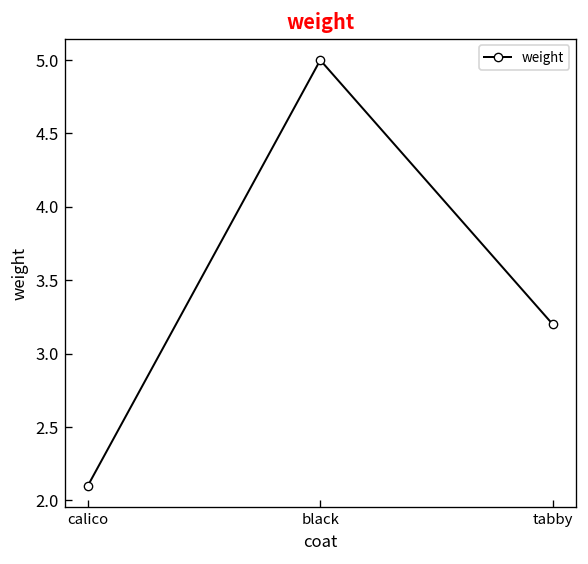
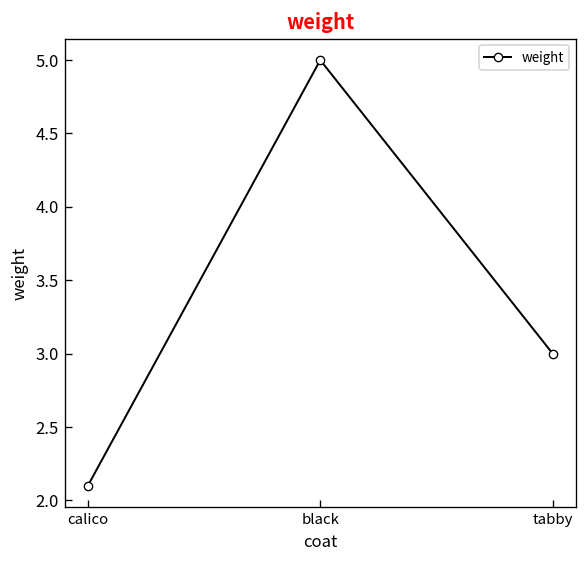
tabby: 3.2 -> 3.0
